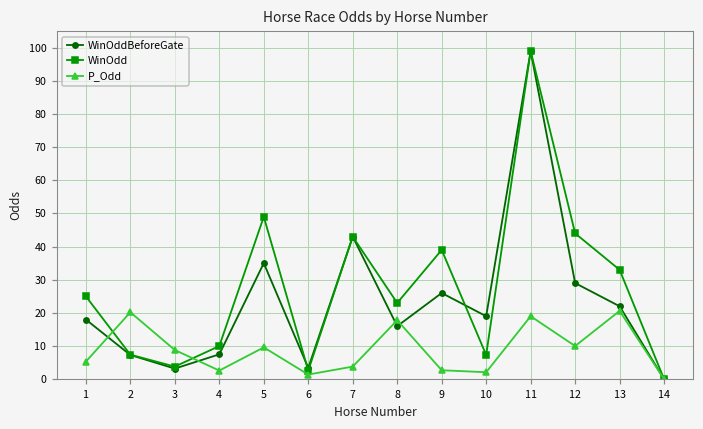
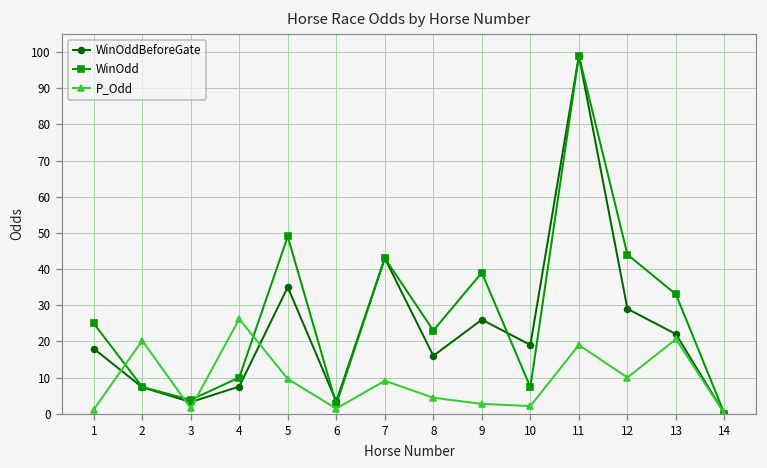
P_Odd, 1: 5 -> 1
P_Odd, 3: 9 -> 2
P_Odd, 4: 3 -> 26
P_Odd, 7: 4 -> 9
P_Odd, 8: 18 -> 4
